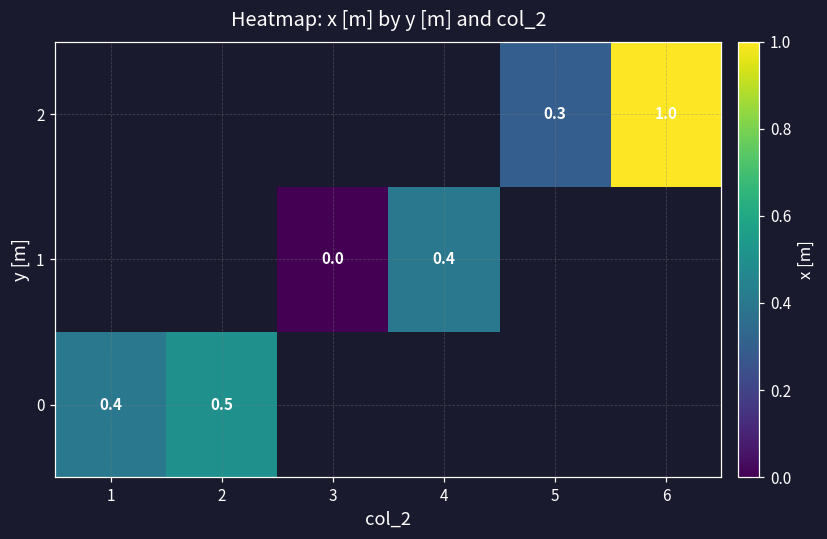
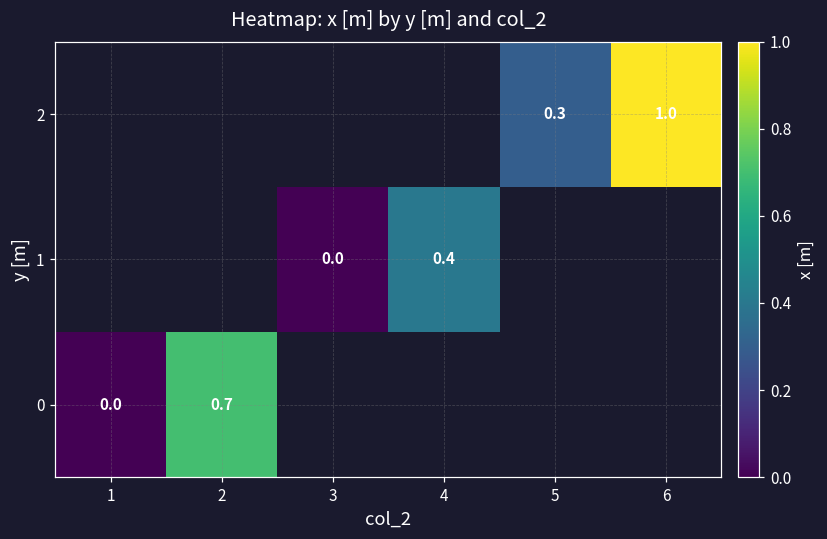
0, 1: 0.4 -> 0.0
0, 2: 0.5 -> 0.7
